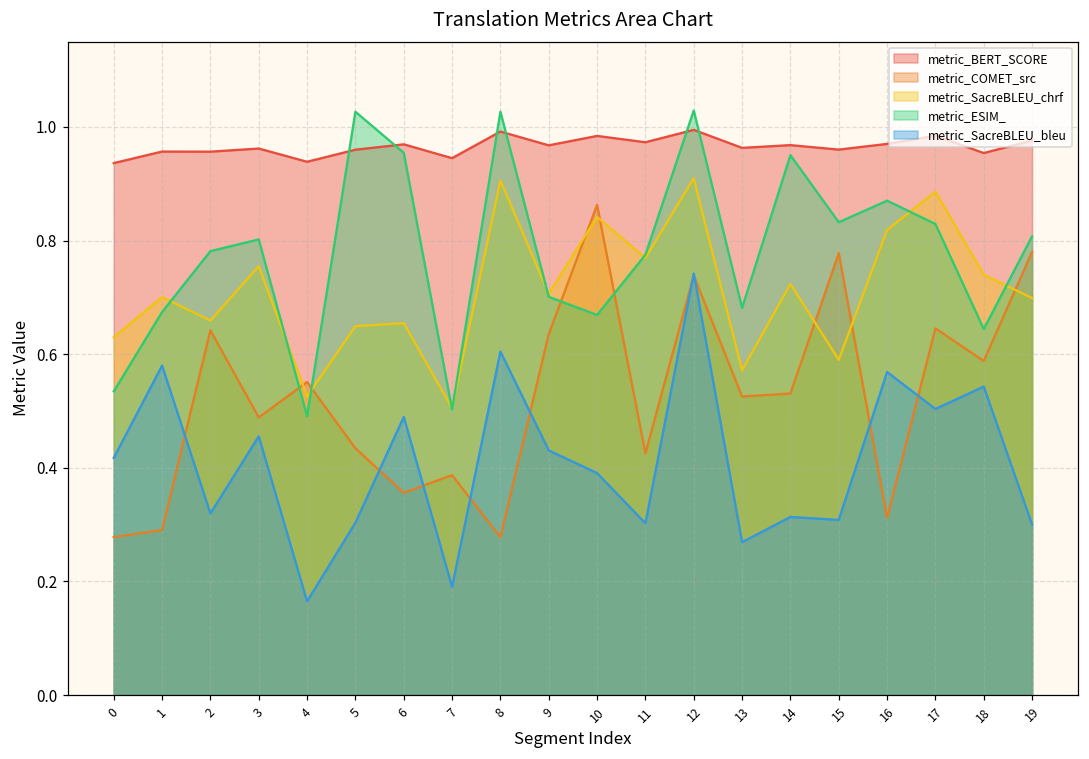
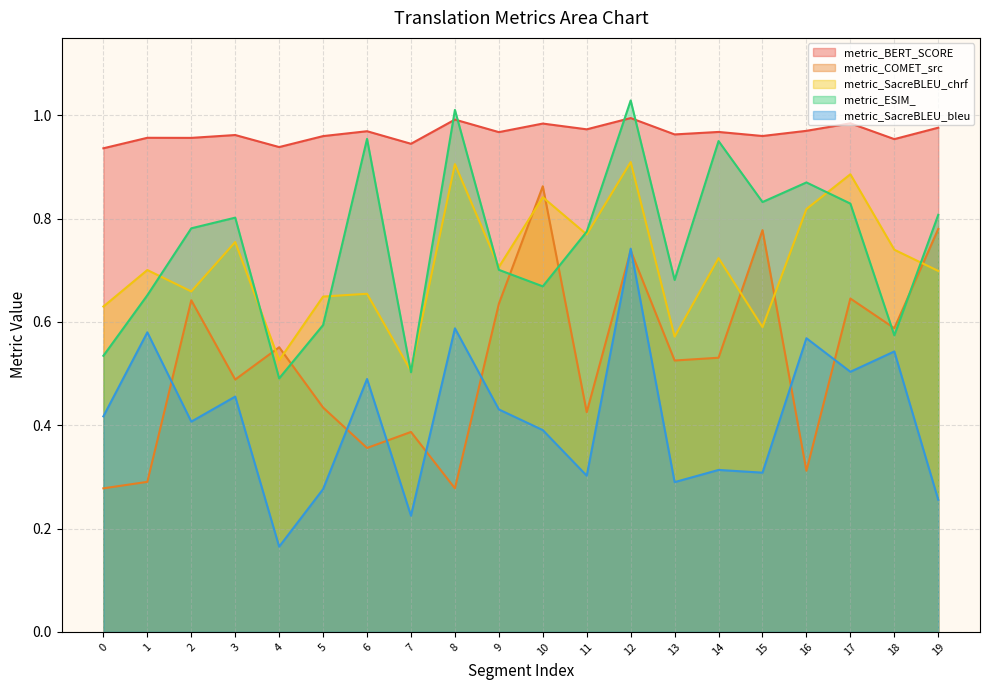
metric_ESIM_, 1: 0.67 -> 0.65
metric_SacreBLEU_bleu, 2: 0.32 -> 0.41
metric_ESIM_, 5: 1.03 -> 0.59
metric_SacreBLEU_bleu, 5: 0.30 -> 0.28
metric_SacreBLEU_bleu, 7: 0.19 -> 0.22
metric_ESIM_, 8: 1.03 -> 1.01
metric_SacreBLEU_bleu, 8: 0.60 -> 0.59
metric_SacreBLEU_bleu, 13: 0.27 -> 0.29
metric_ESIM_, 18: 0.64 -> 0.57
metric_SacreBLEU_bleu, 19: 0.30 -> 0.26
